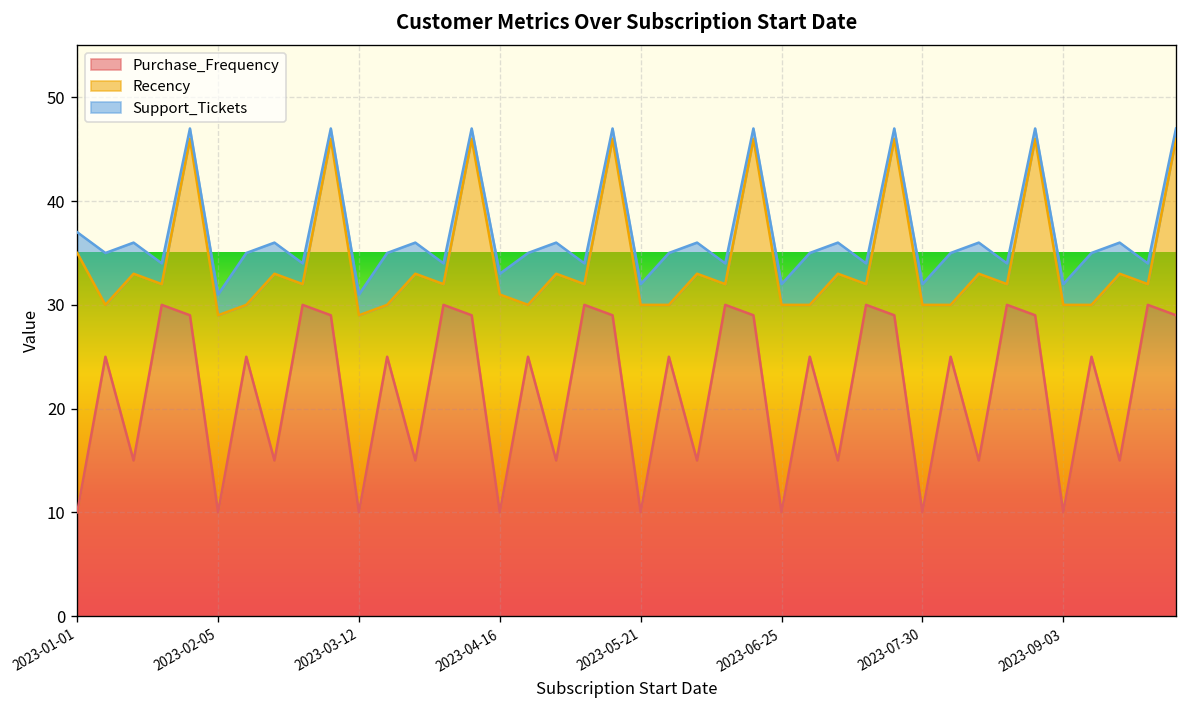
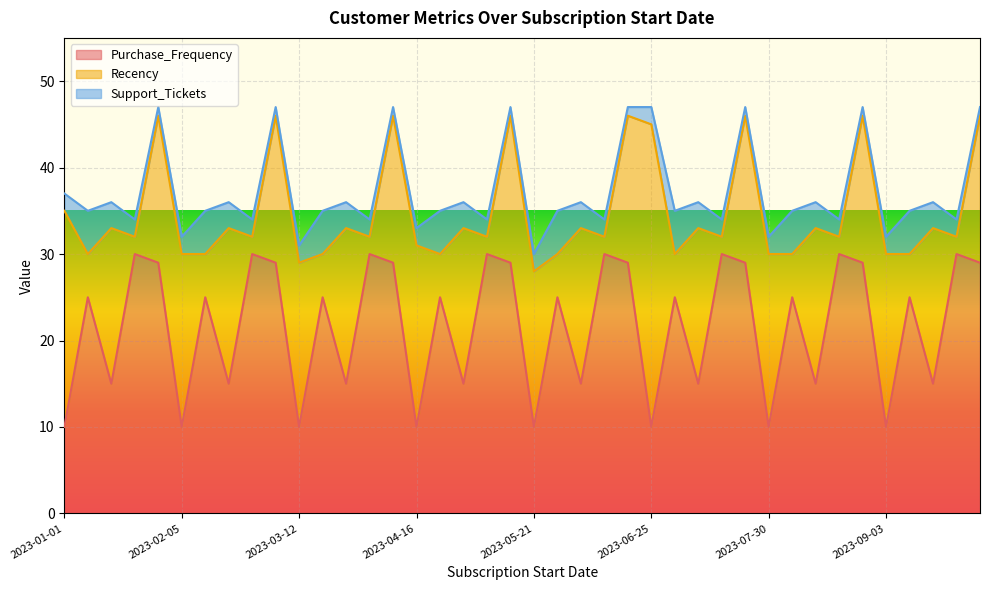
Recency, 2023-02-05: 19 -> 20
Recency, 2023-05-21: 20 -> 18
Recency, 2023-06-25: 20 -> 35
